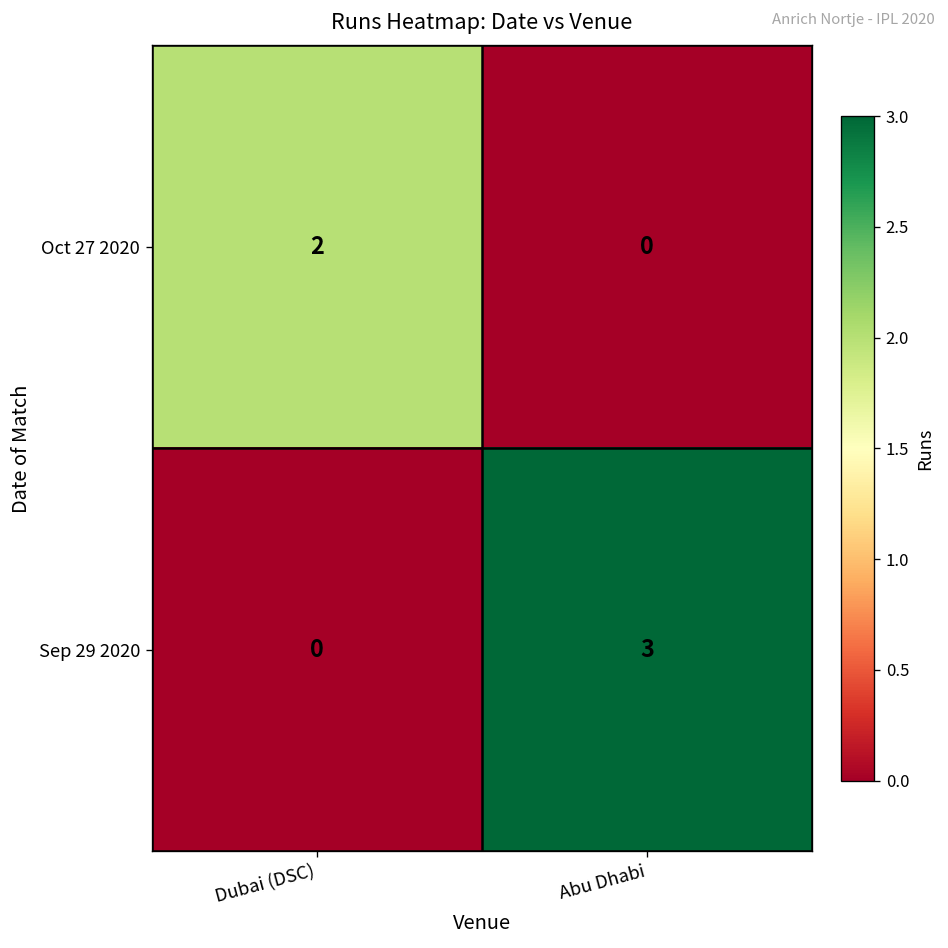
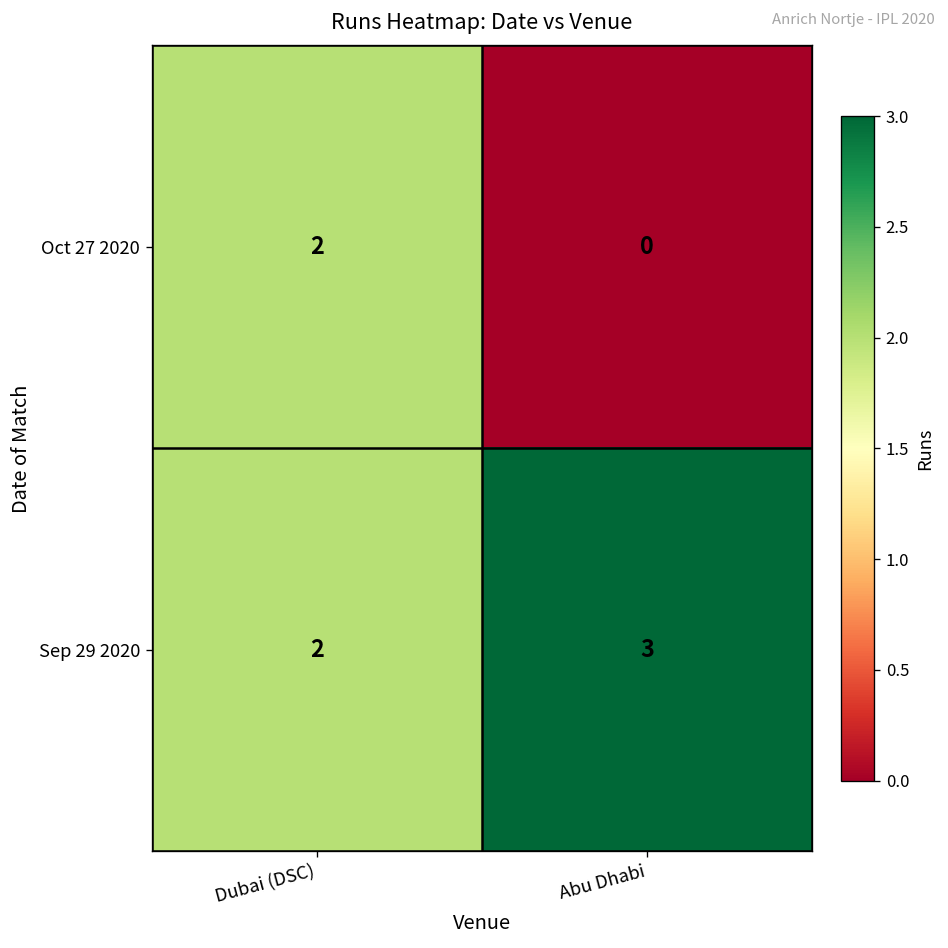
Sep 29 2020, Dubai (DSC): 0 -> 2
